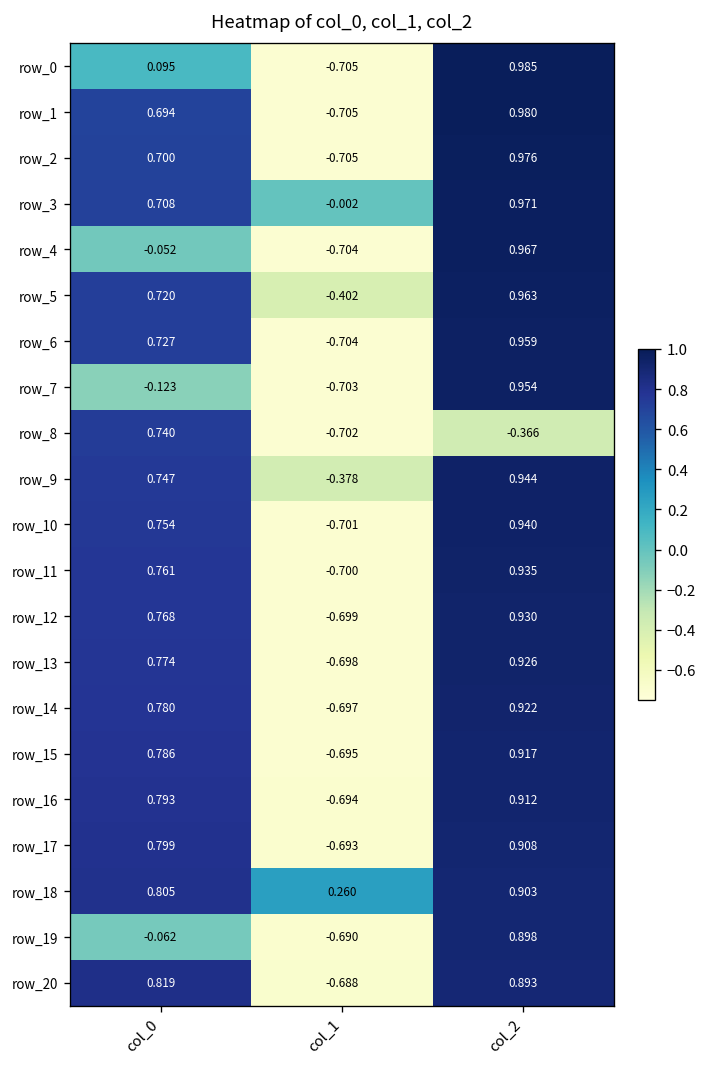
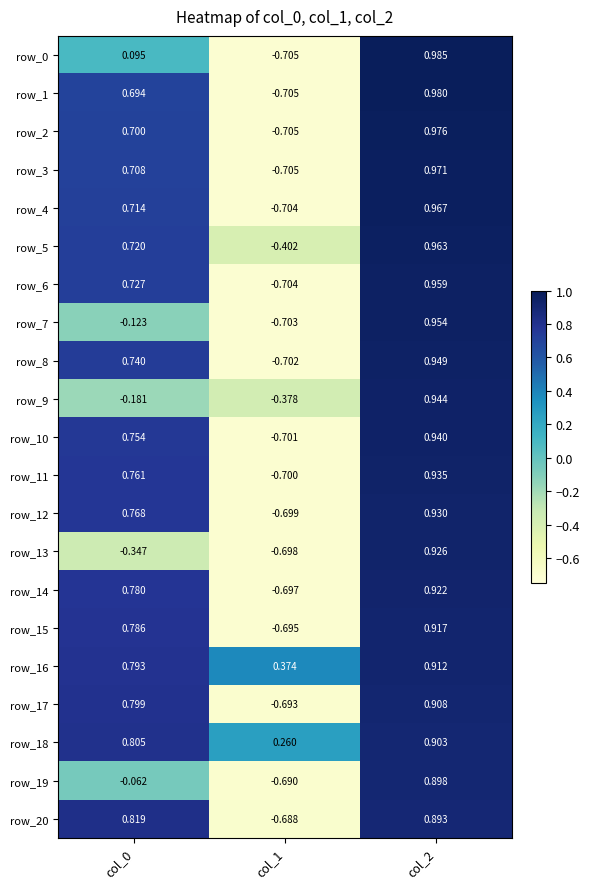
row_3, col_1: -0.002 -> -0.705
row_4, col_0: -0.052 -> 0.714
row_8, col_2: -0.366 -> 0.949
row_9, col_0: 0.747 -> -0.181
row_13, col_0: 0.774 -> -0.347
row_16, col_1: -0.694 -> 0.374
